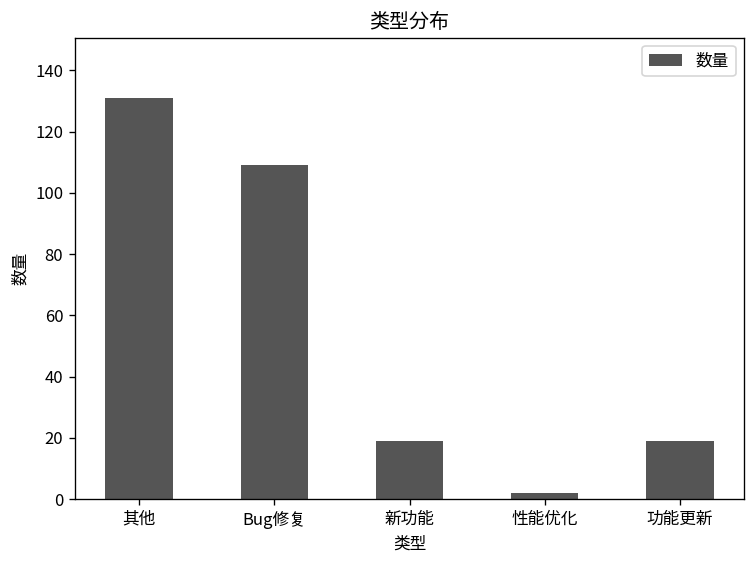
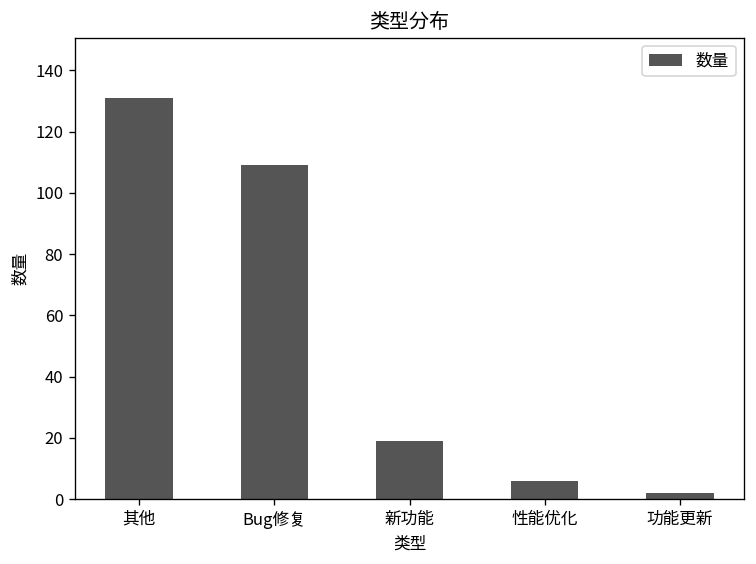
性能优化: 2 -> 6
功能更新: 19 -> 2
